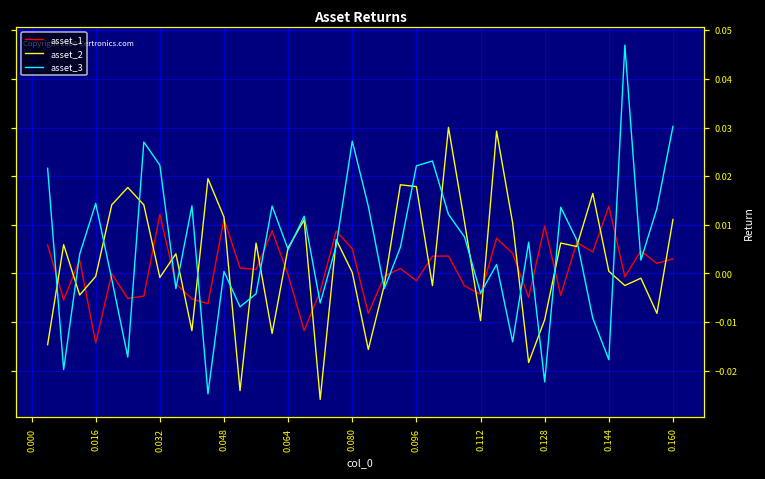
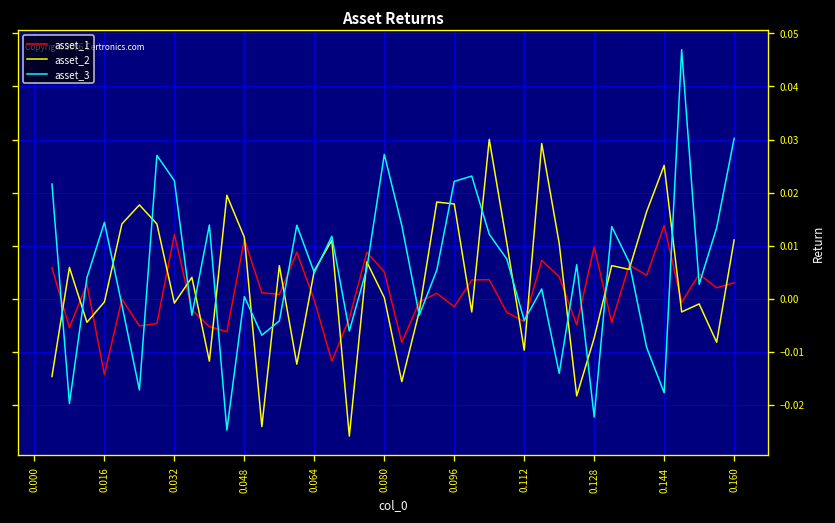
asset_2, 0.128: -0.009 -> -0.007
asset_2, 0.144: 0.000 -> 0.025
